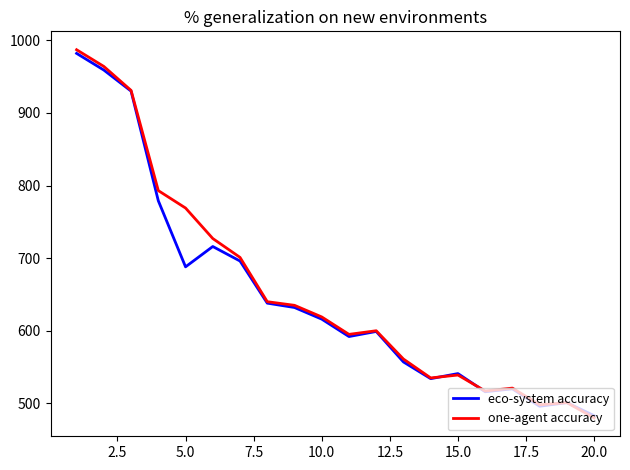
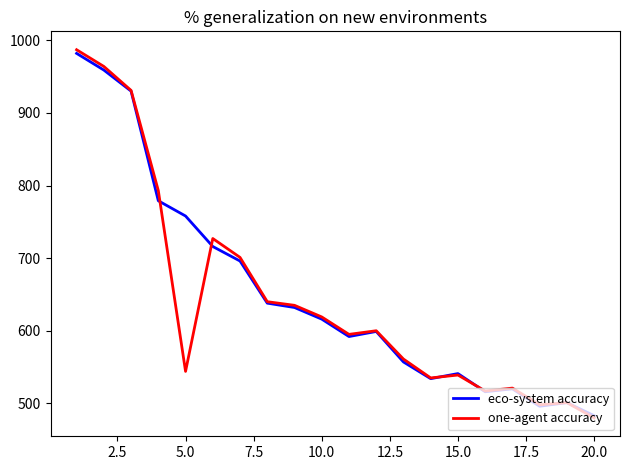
eco-system accuracy, 5.0: 690 -> 760
one-agent accuracy, 5.0: 770 -> 540
